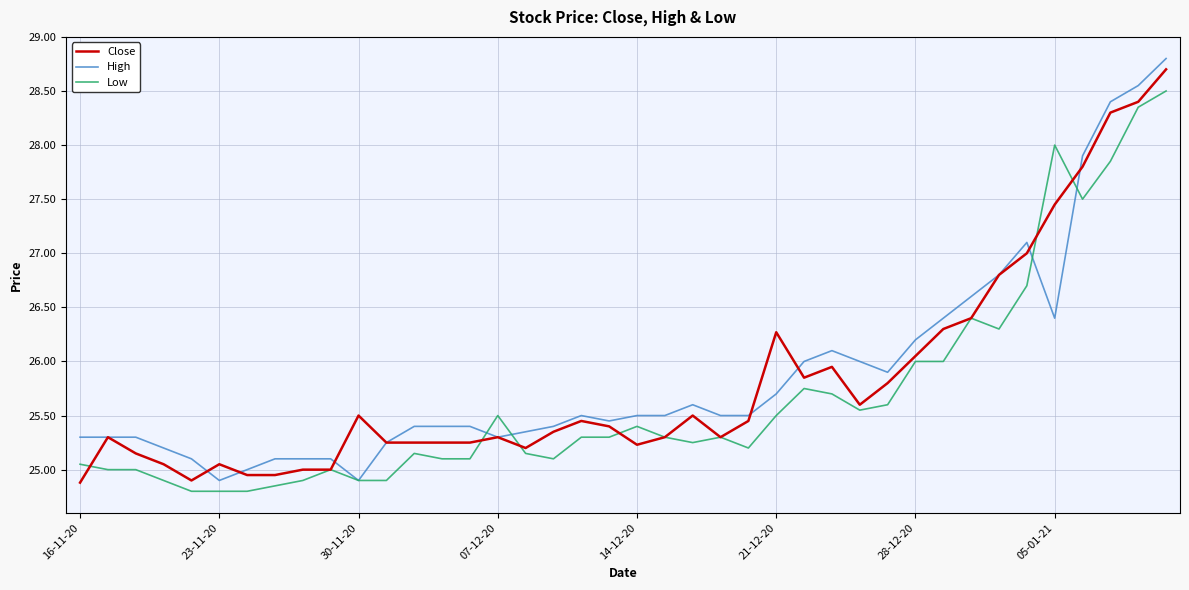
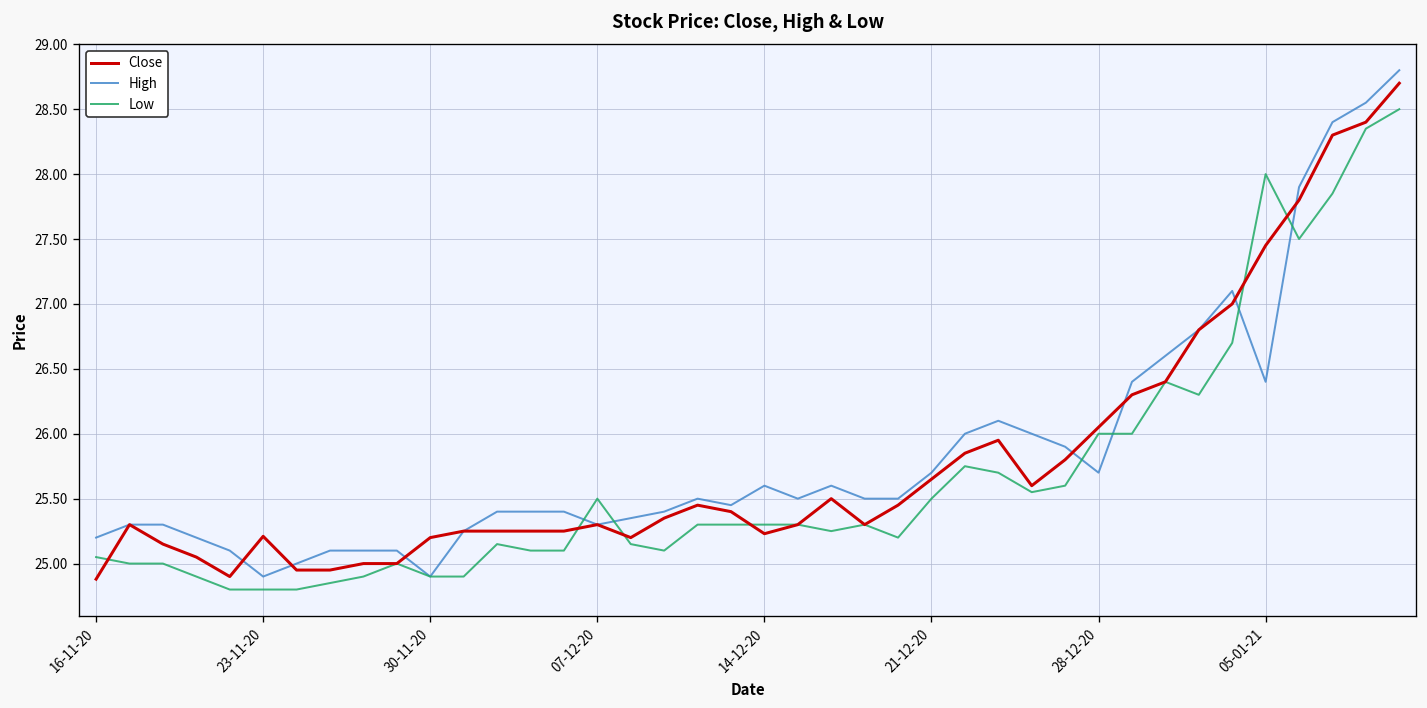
High, 16-11-20: 25.3 -> 25.2
Close, 23-11-20: 25.05 -> 25.21
Close, 30-11-20: 25.5 -> 25.2
High, 14-12-20: 25.5 -> 25.6
Low, 14-12-20: 25.4 -> 25.3
Close, 21-12-20: 26.27 -> 25.65
High, 28-12-20: 26.2 -> 25.7
